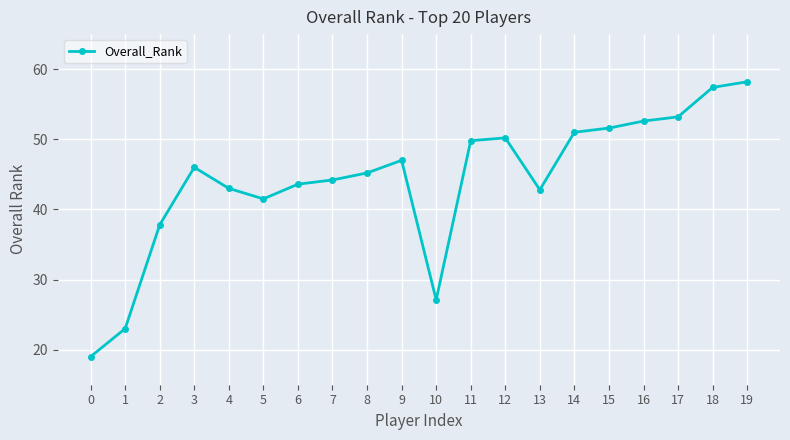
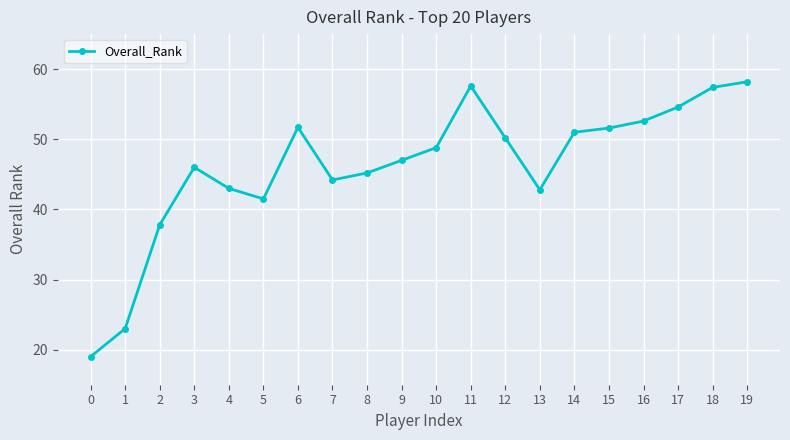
6: 44 -> 52
10: 27 -> 49
11: 50 -> 58
17: 53 -> 55
